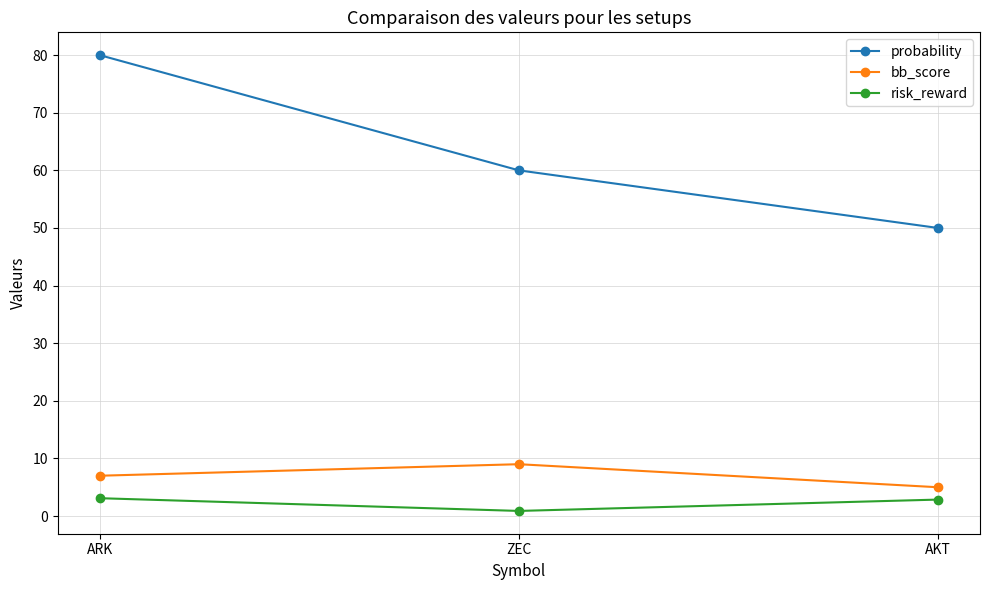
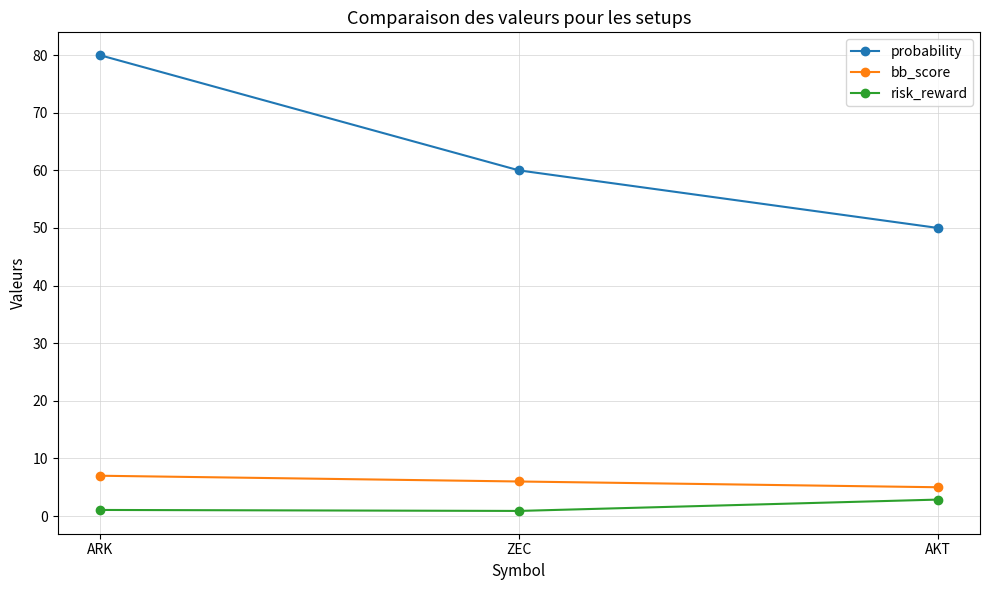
risk_reward, ARK: 3 -> 1
bb_score, ZEC: 9 -> 6
